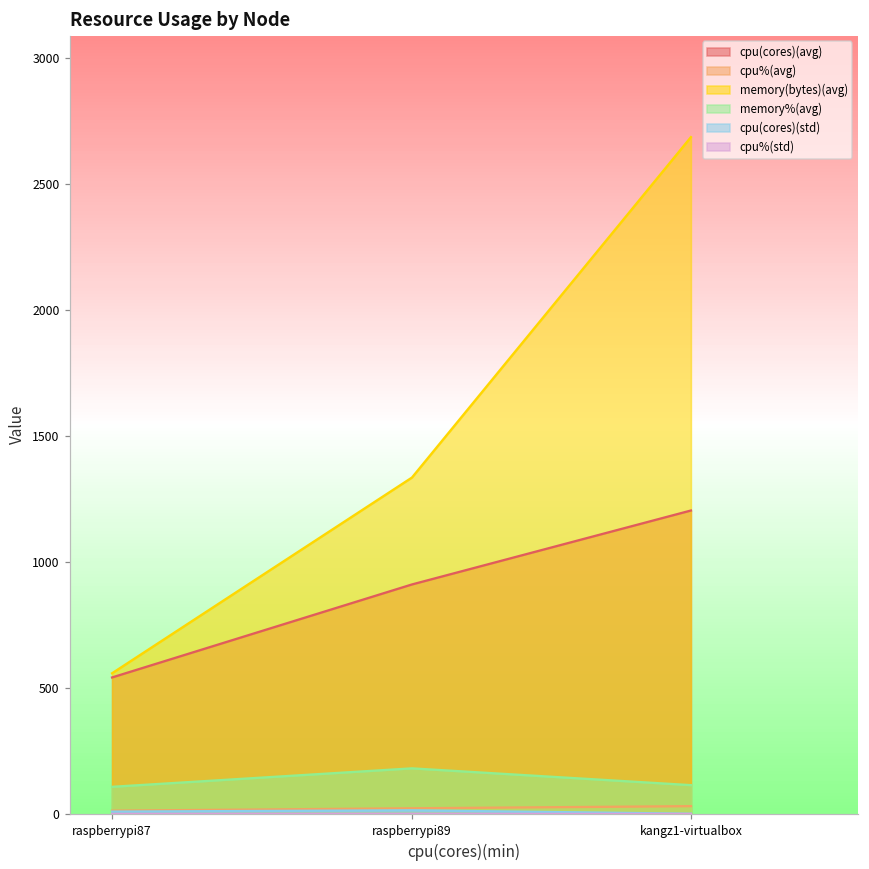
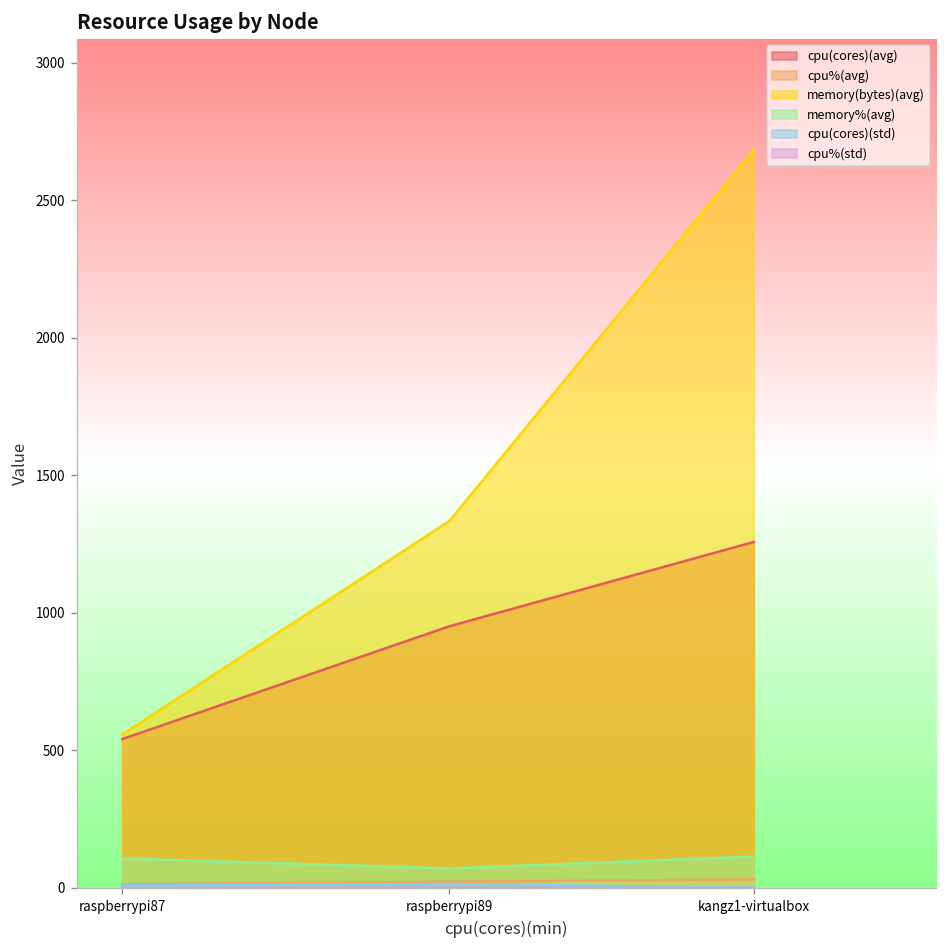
cpu(cores)(avg), raspberrypi89: 910 -> 950
memory%(avg), raspberrypi89: 180 -> 70
cpu(cores)(avg), kangz1-virtualbox: 1200 -> 1260
